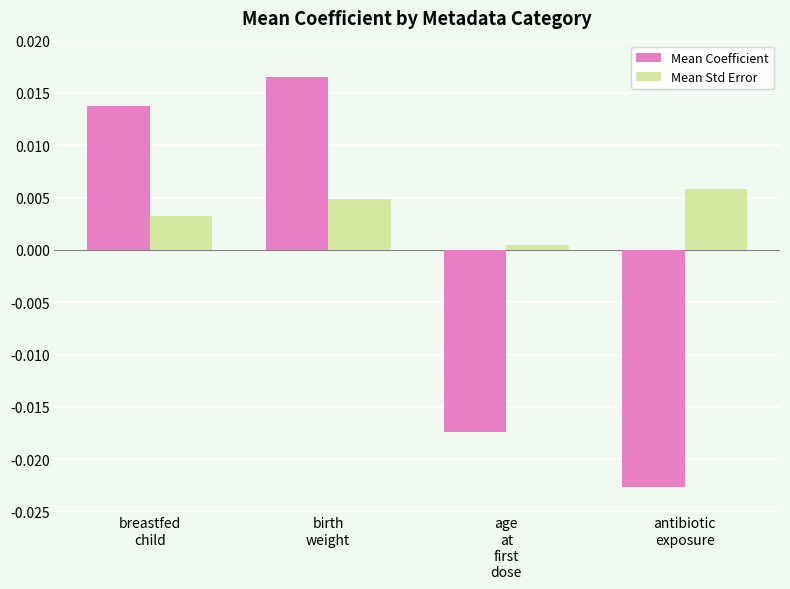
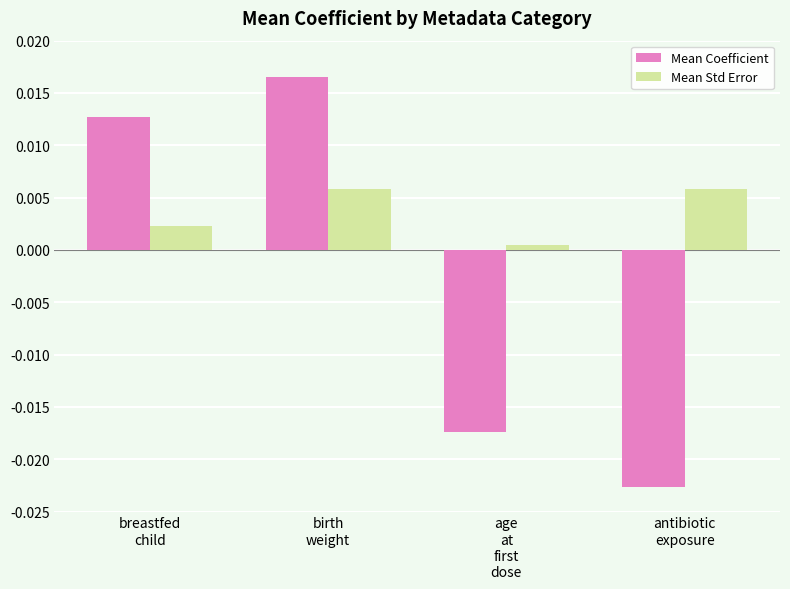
Mean Coefficient, breastfed child: 0.0137 -> 0.0127
Mean Std Error, breastfed child: 0.0033 -> 0.0023
Mean Std Error, birth weight: 0.0048 -> 0.0058
